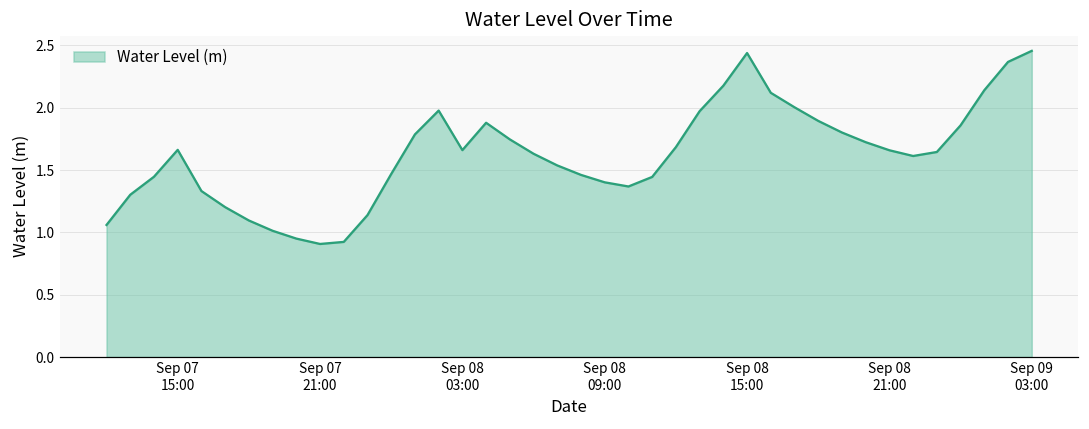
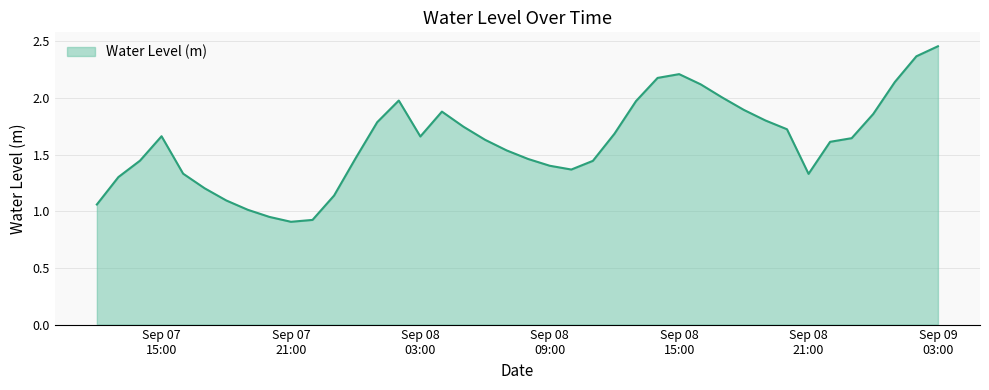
Sep 08 15:00: 2.44 -> 2.21
Sep 08 21:00: 1.66 -> 1.33
